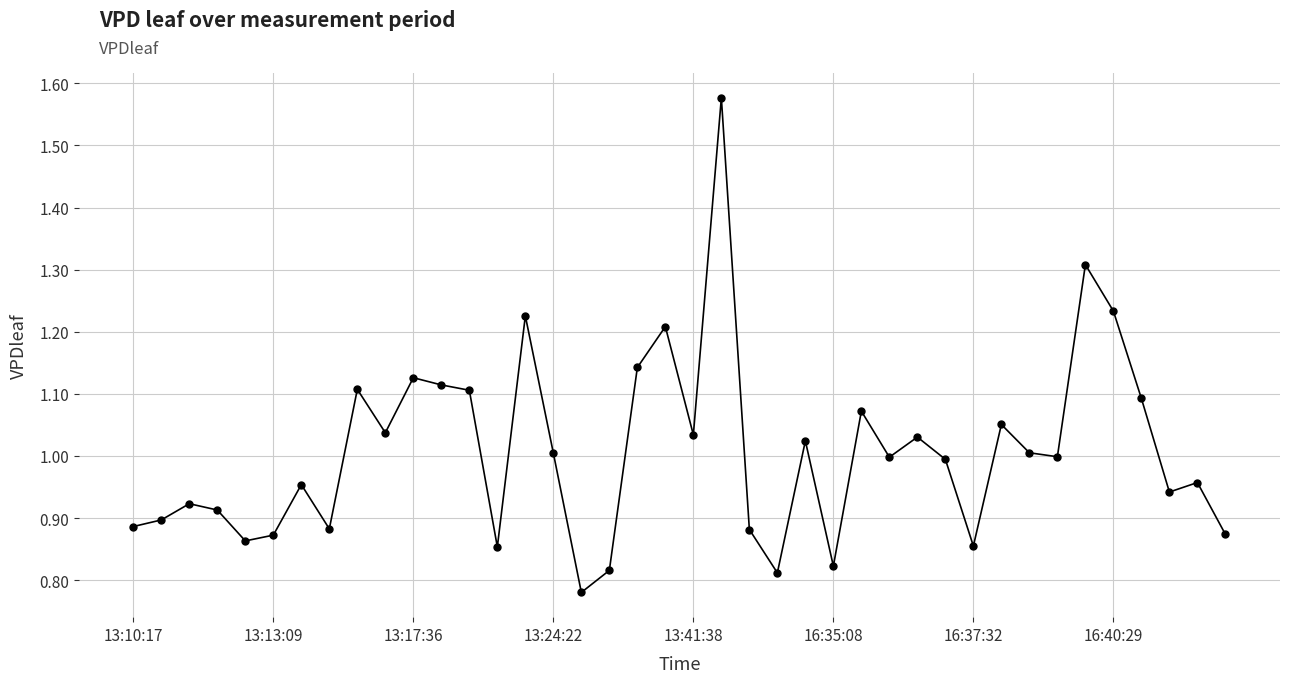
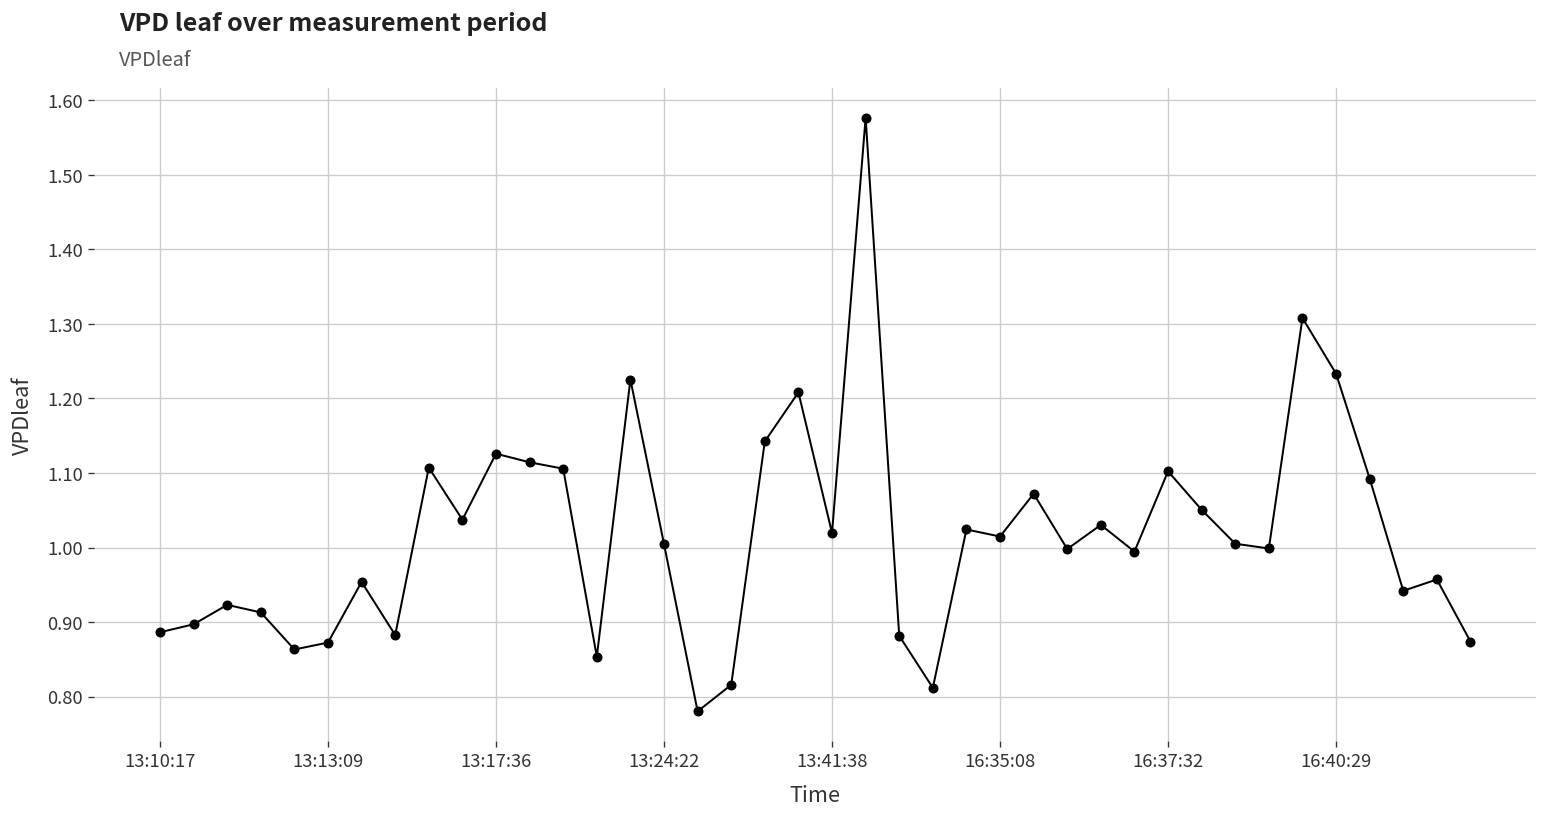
13:41:38: 1.03 -> 1.02
16:35:08: 0.82 -> 1.01
16:37:32: 0.85 -> 1.10
